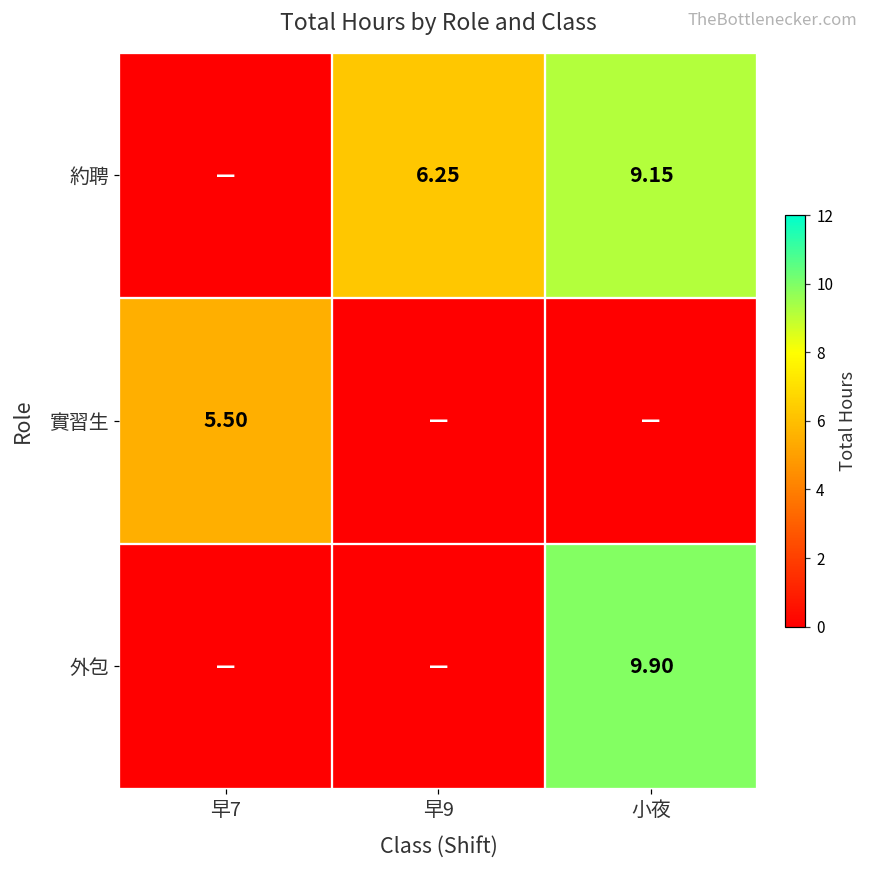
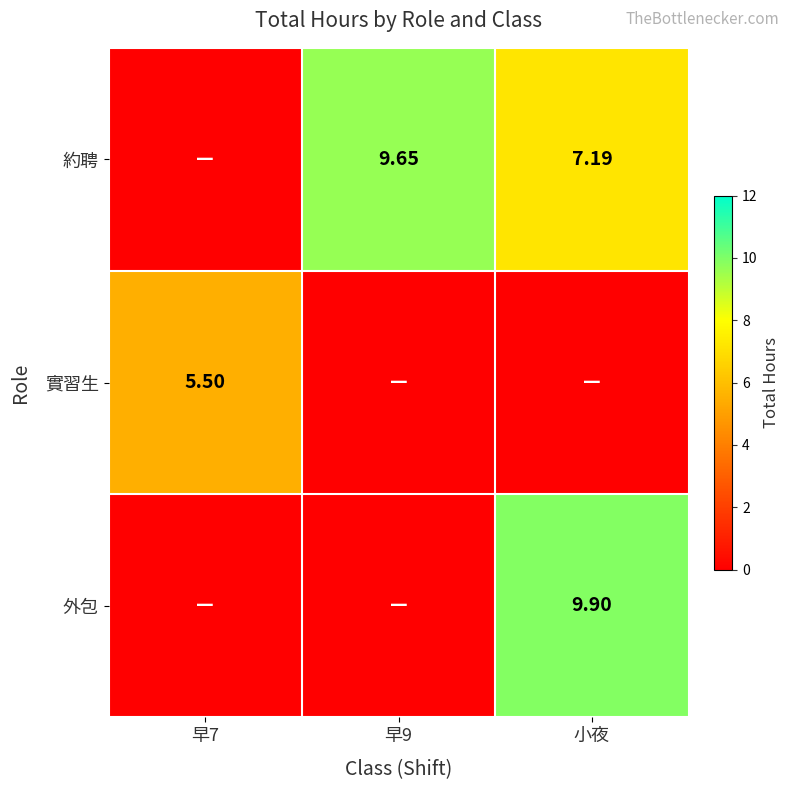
約聘, 早9: 6.25 -> 9.65
約聘, 小夜: 9.15 -> 7.19
